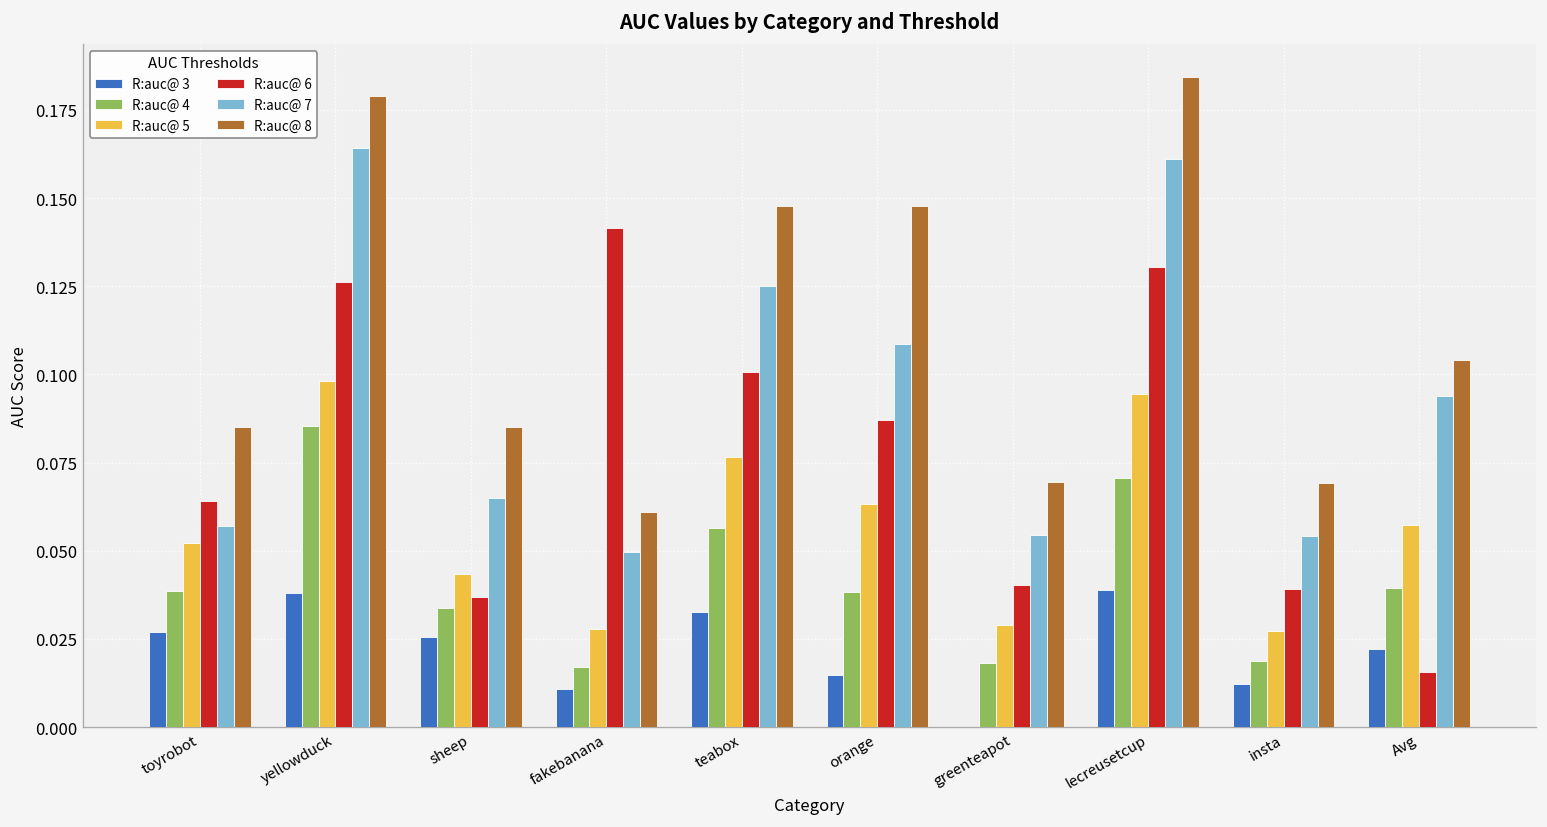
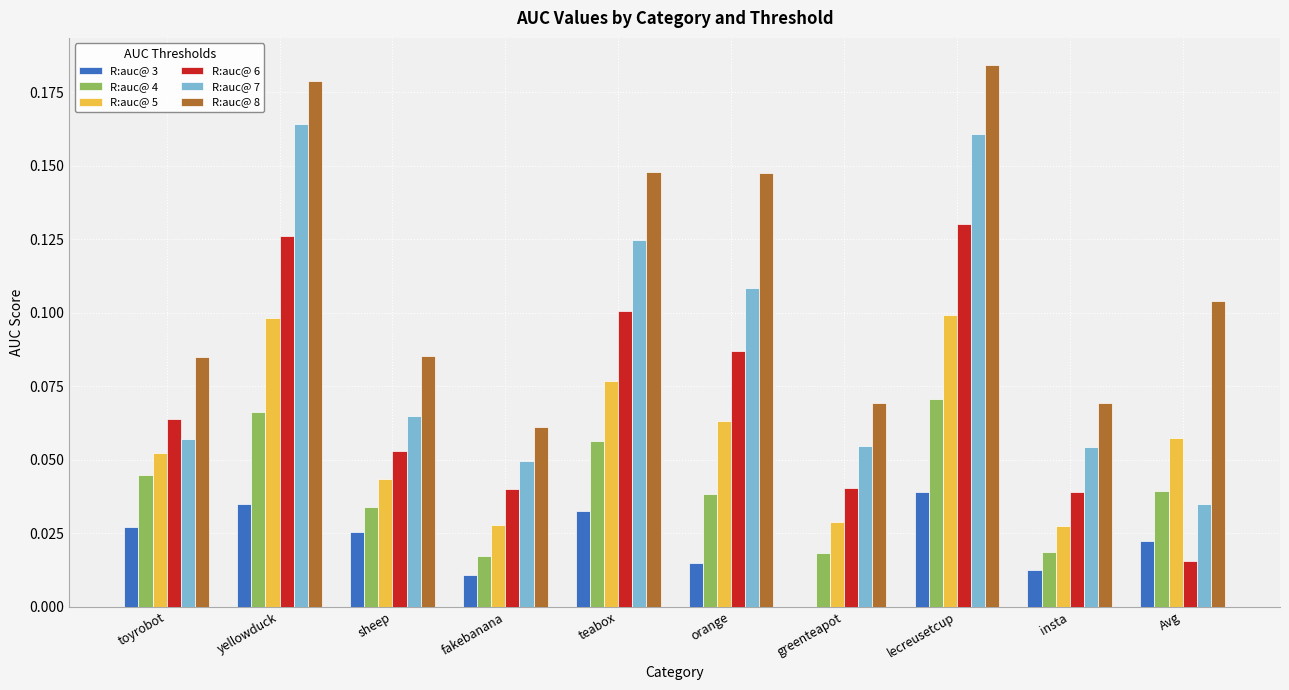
R:auc@ 4, toyrobot: 0.039 -> 0.045
R:auc@ 3, yellowduck: 0.038 -> 0.035
R:auc@ 4, yellowduck: 0.085 -> 0.066
R:auc@ 6, sheep: 0.037 -> 0.053
R:auc@ 6, fakebanana: 0.141 -> 0.040
R:auc@ 5, lecreusetcup: 0.094 -> 0.099
R:auc@ 7, Avg: 0.094 -> 0.035
